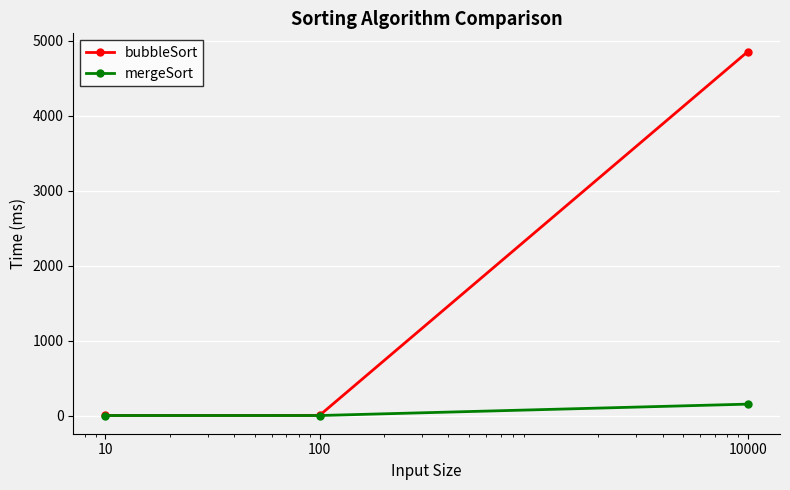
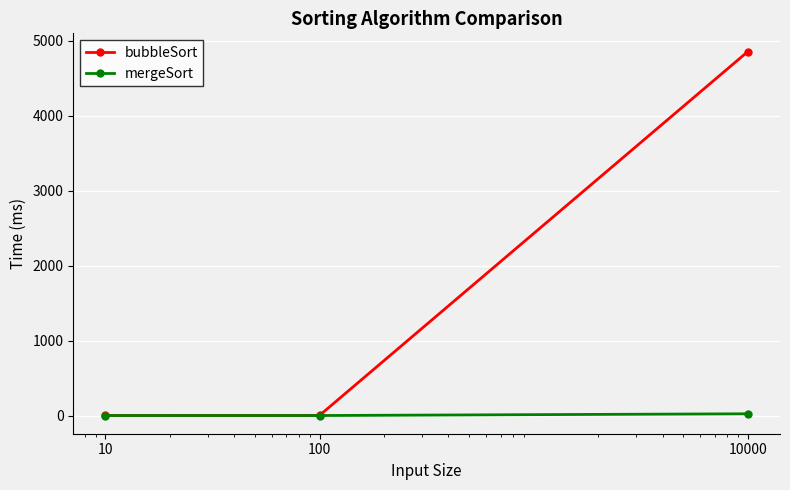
mergeSort, 10000: 200 -> 0
